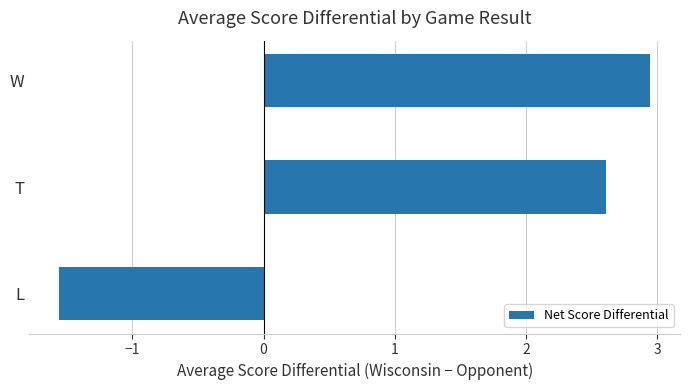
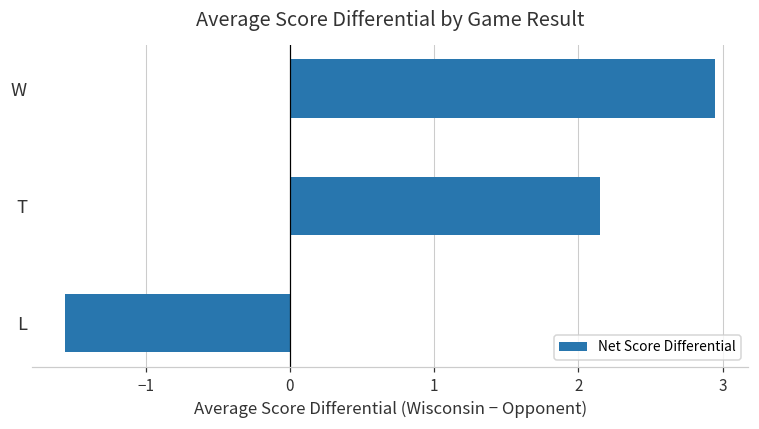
T: 2.61 -> 2.15
